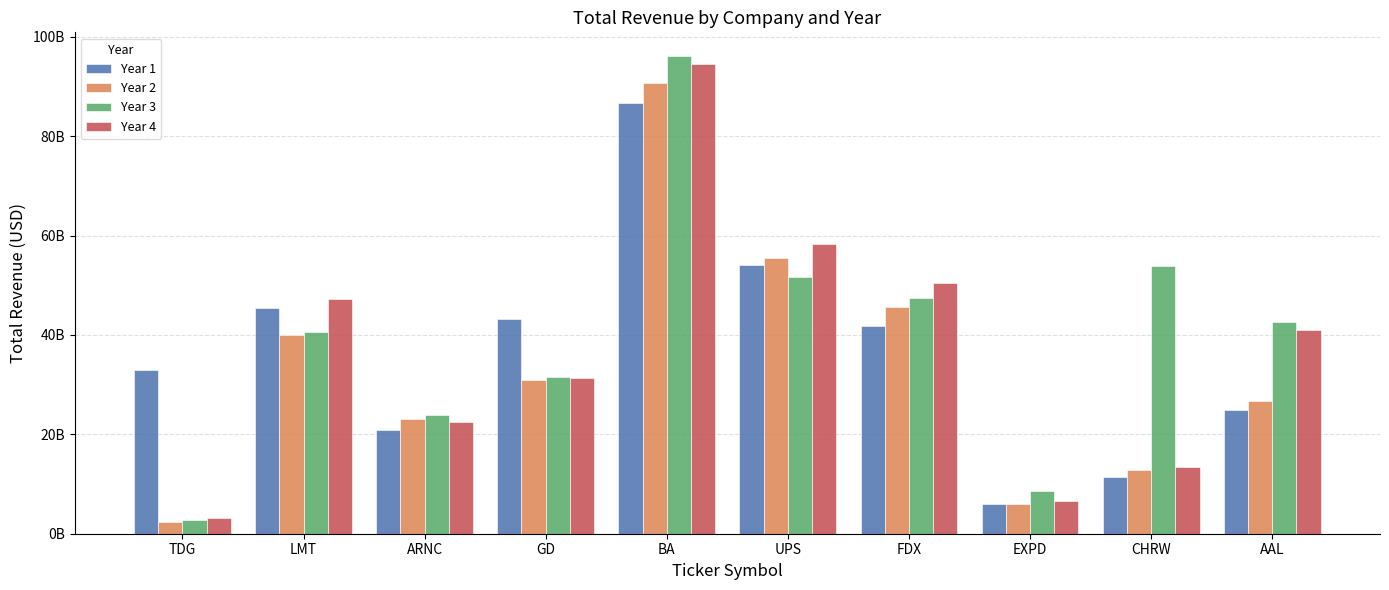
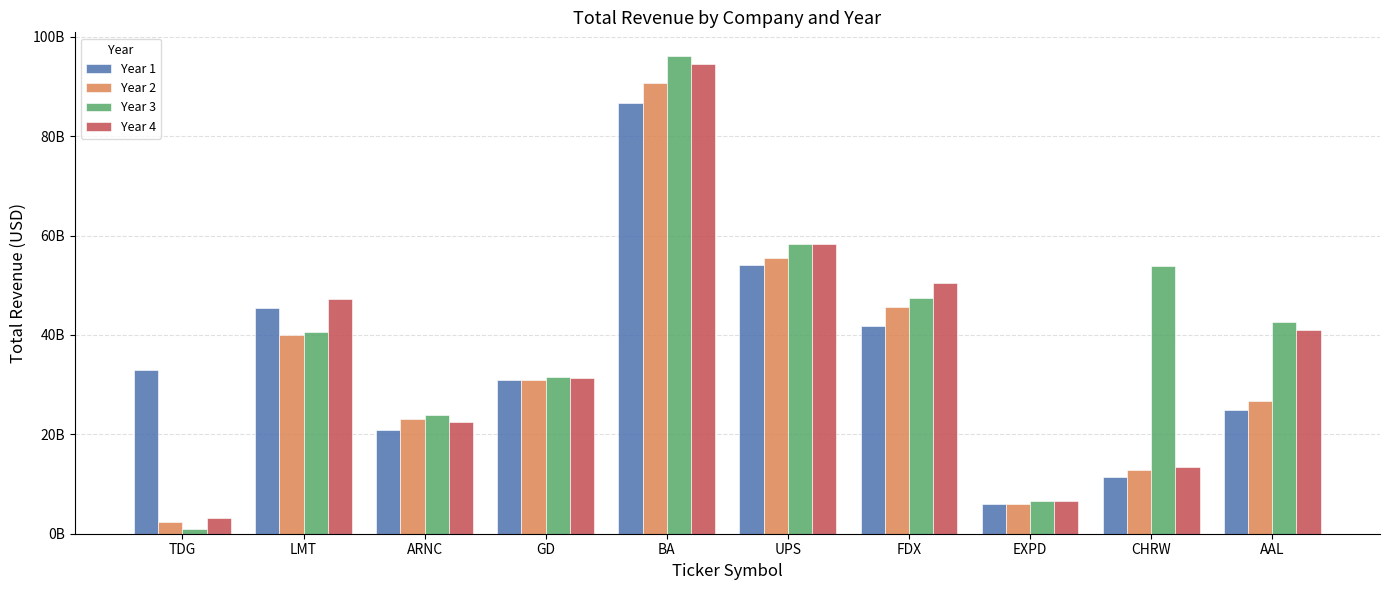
Year 3, TDG: 3000000000 -> 1000000000
Year 1, GD: 43000000000 -> 31000000000
Year 3, UPS: 52000000000 -> 58000000000
Year 3, EXPD: 9000000000 -> 7000000000
